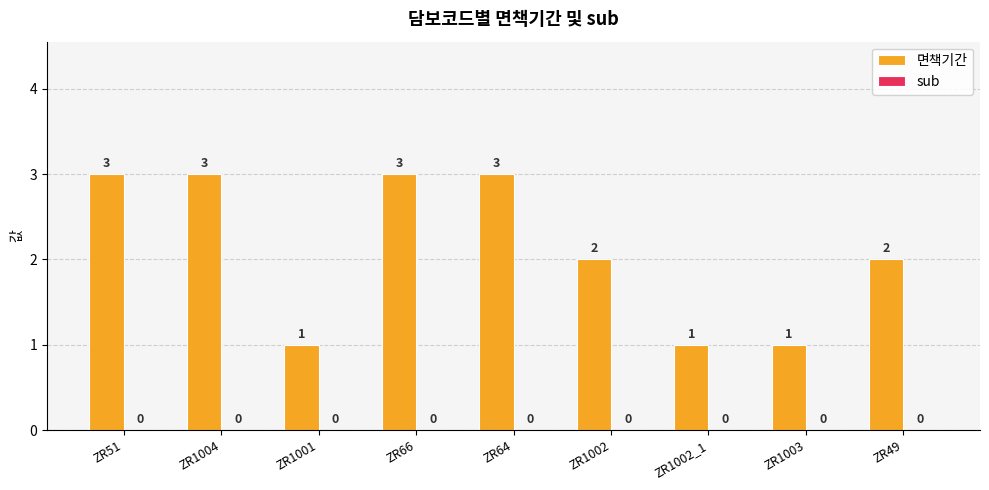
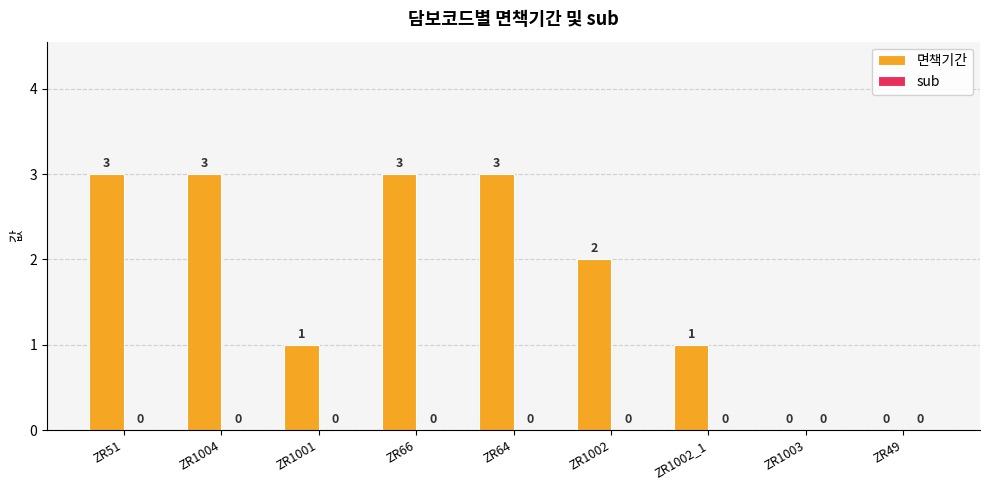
면책기간, ZR1003: 1 -> 0
면책기간, ZR49: 2 -> 0
